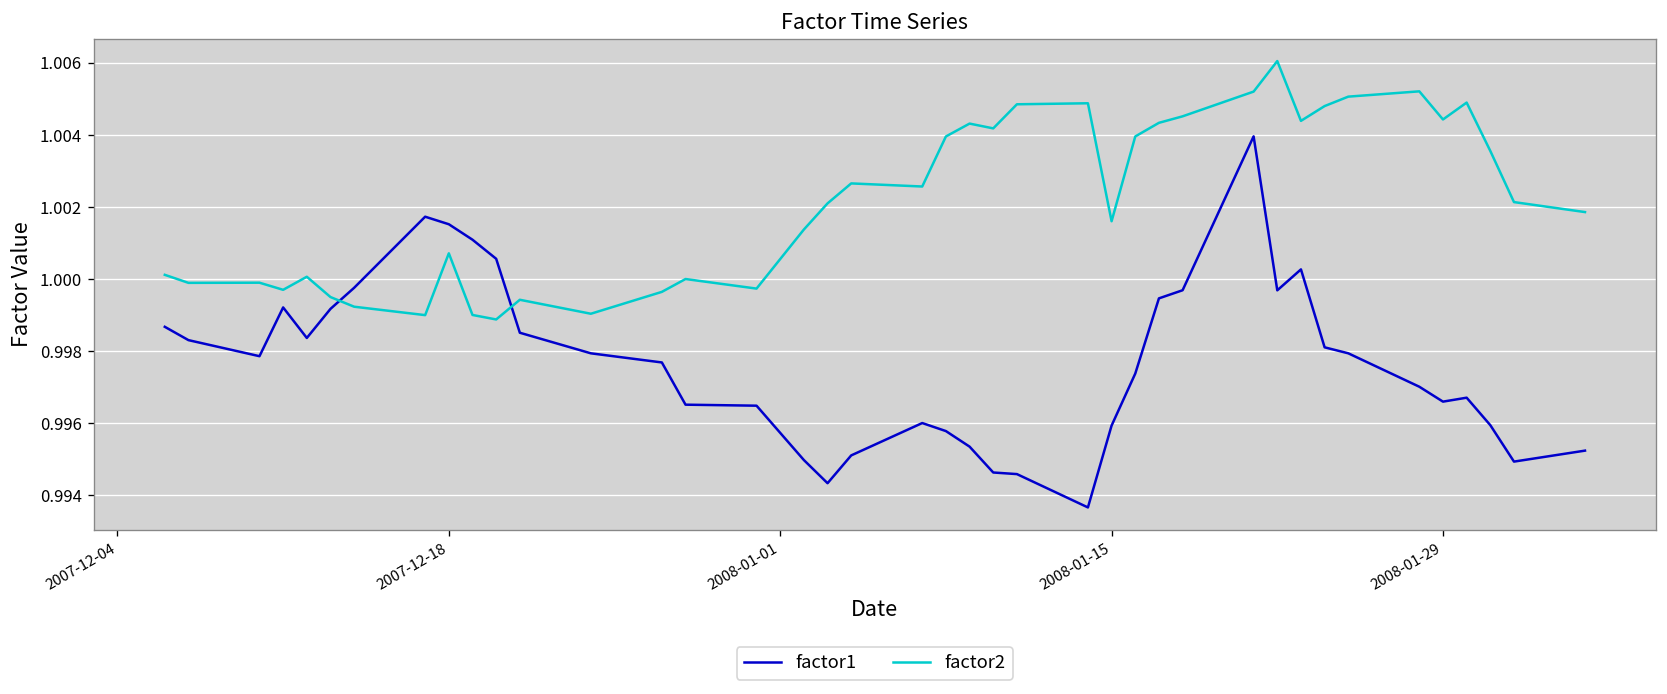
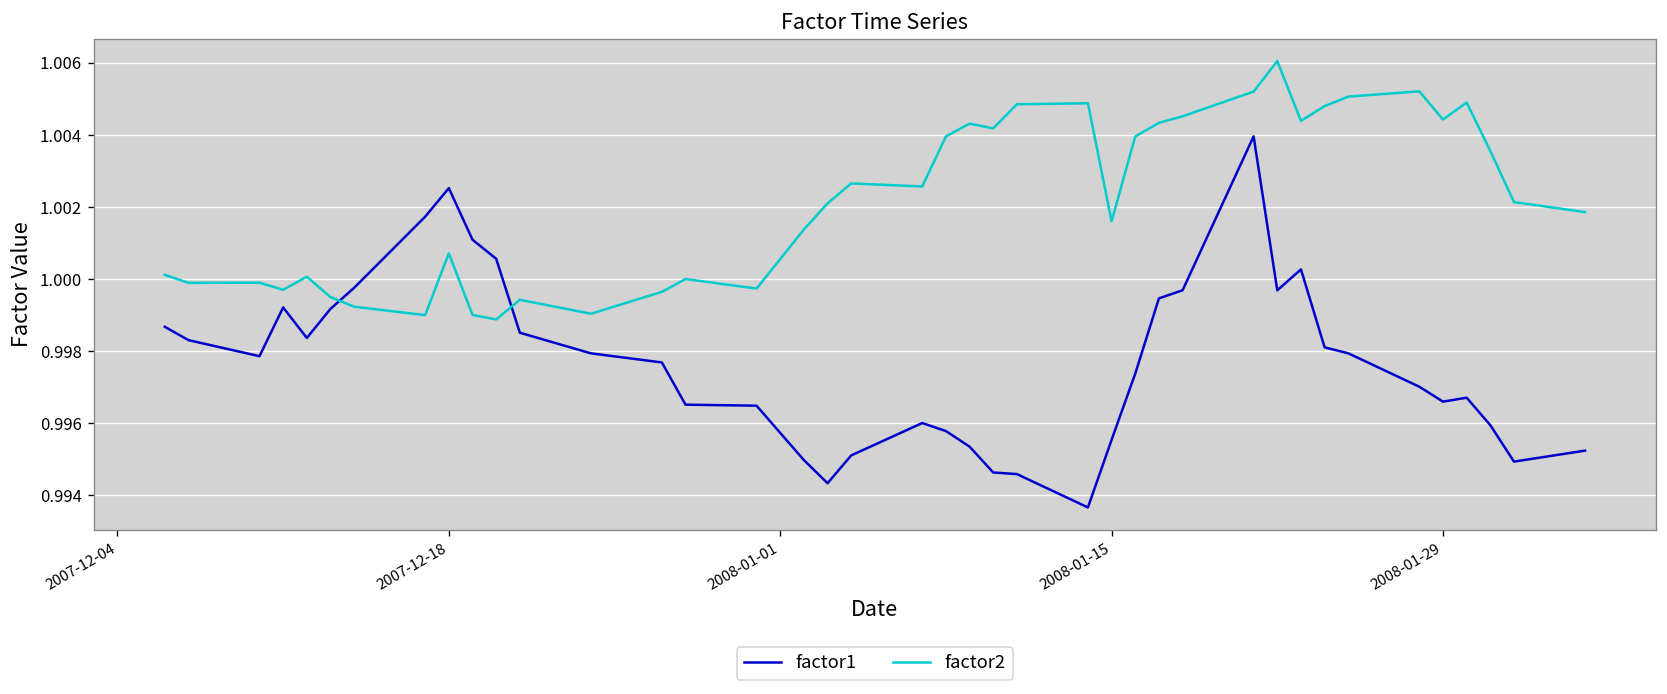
factor1, 2007-12-18: 1.0015 -> 1.0025
factor1, 2008-01-15: 0.9959 -> 0.9955
